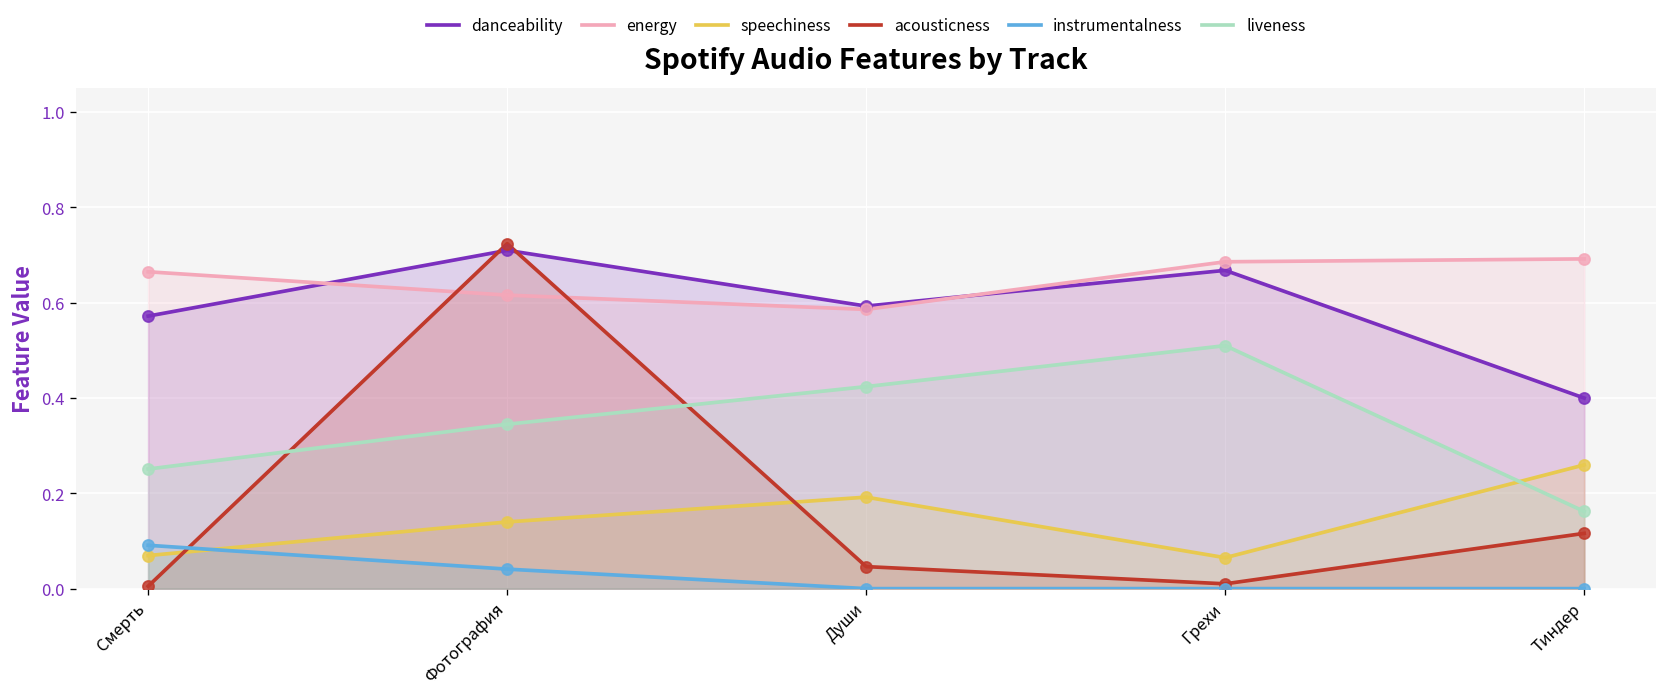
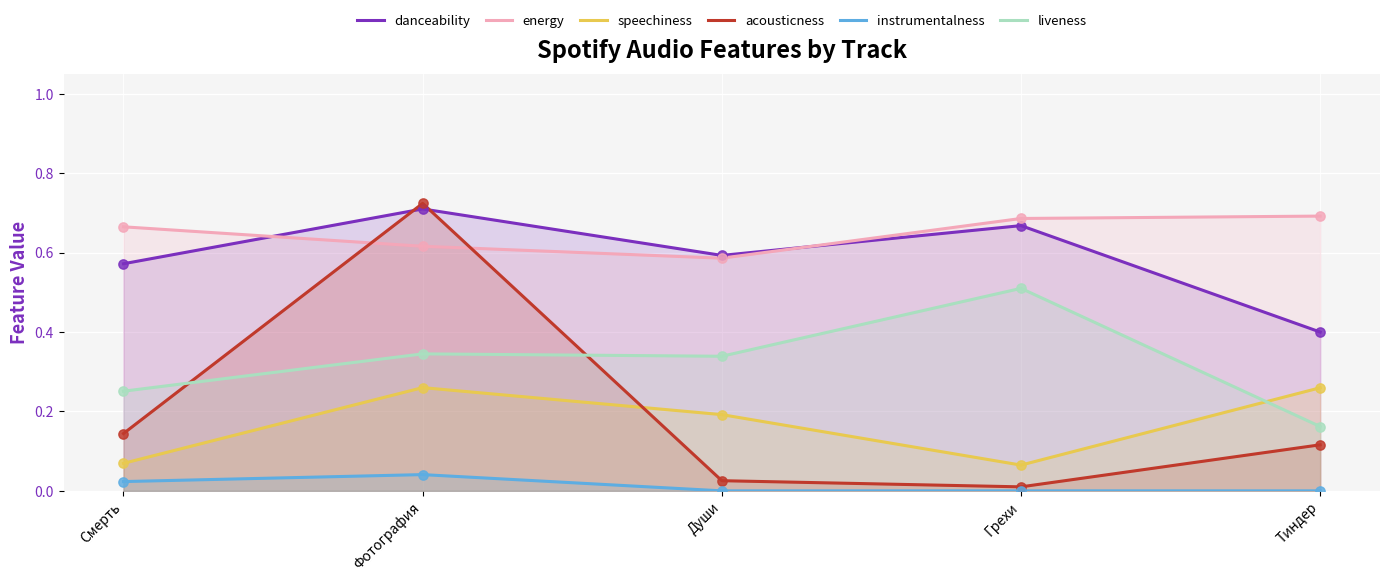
acousticness, Смерть: 0.01 -> 0.14
instrumentalness, Смерть: 0.09 -> 0.02
speechiness, Фотография: 0.14 -> 0.26
acousticness, Души: 0.05 -> 0.03
liveness, Души: 0.42 -> 0.34
